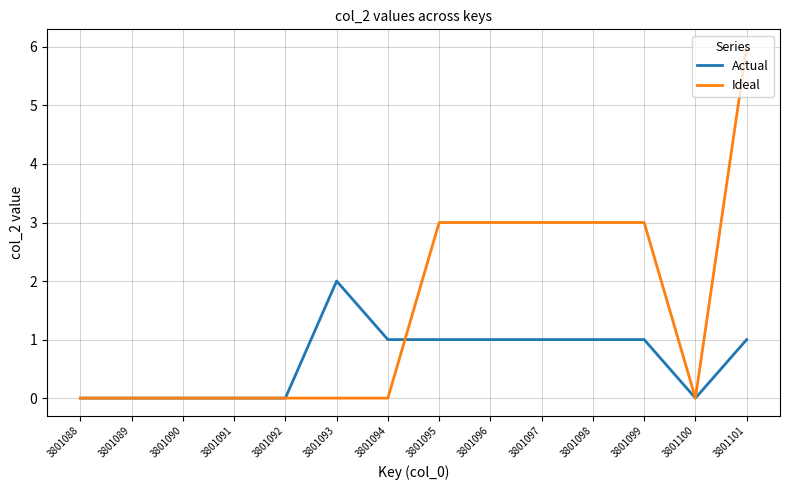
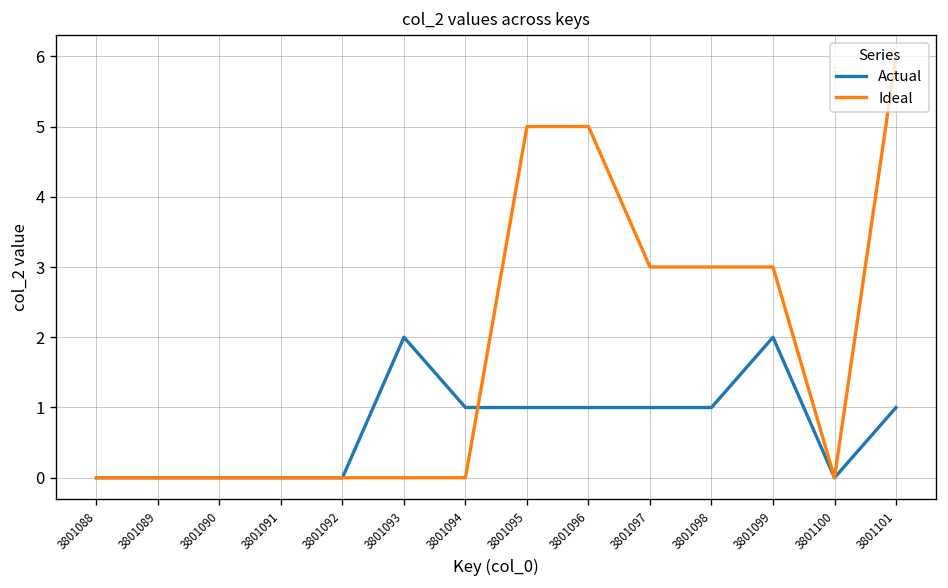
Ideal, 3801095: 3 -> 5
Ideal, 3801096: 3 -> 5
Actual, 3801099: 1 -> 2
